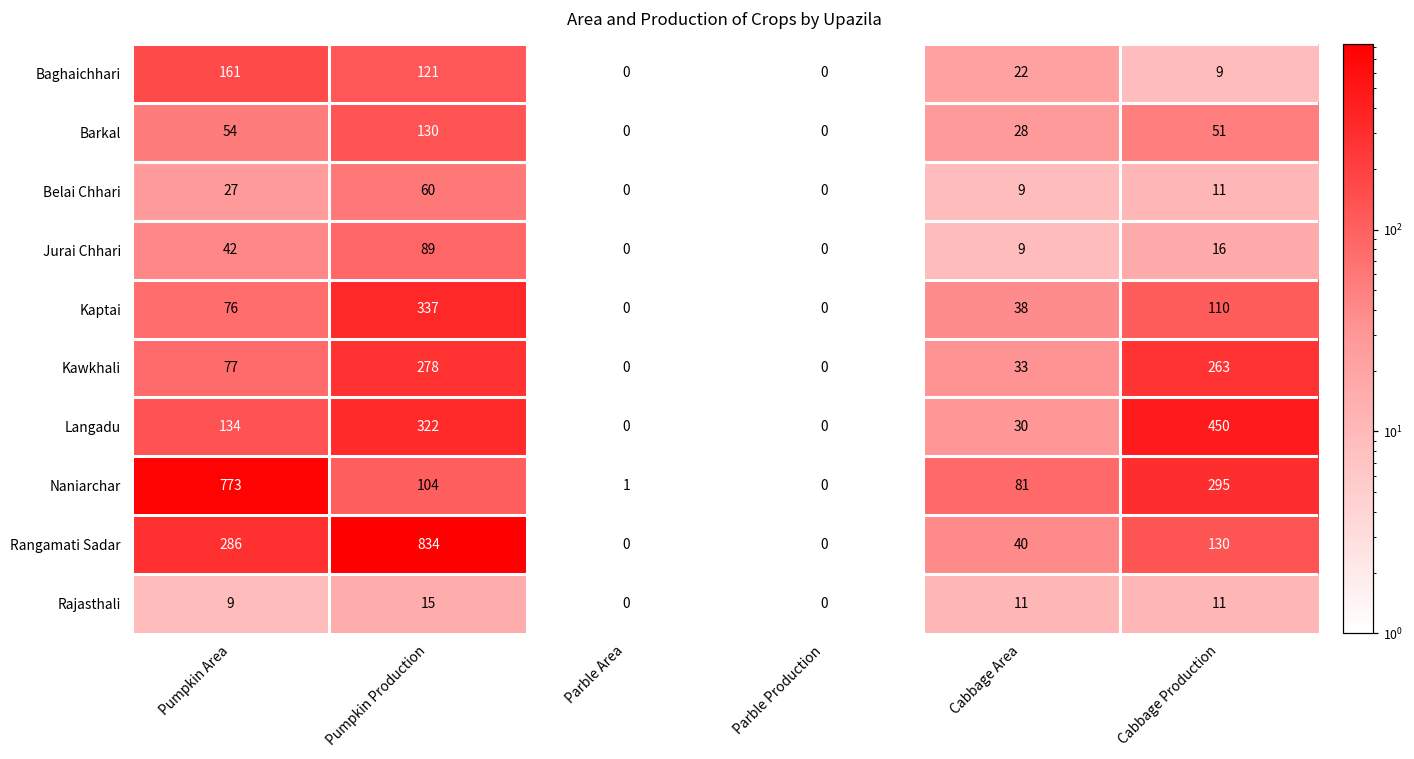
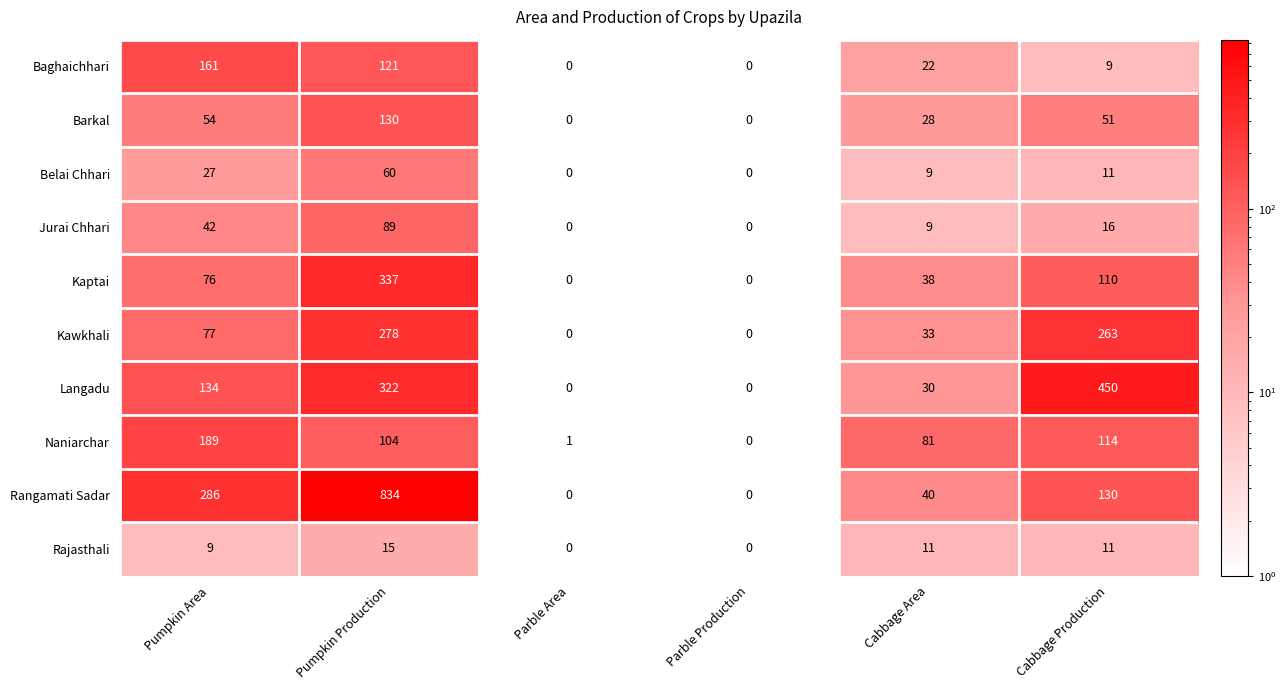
Naniarchar, Pumpkin Area: 773 -> 189
Naniarchar, Cabbage Production: 295 -> 114
